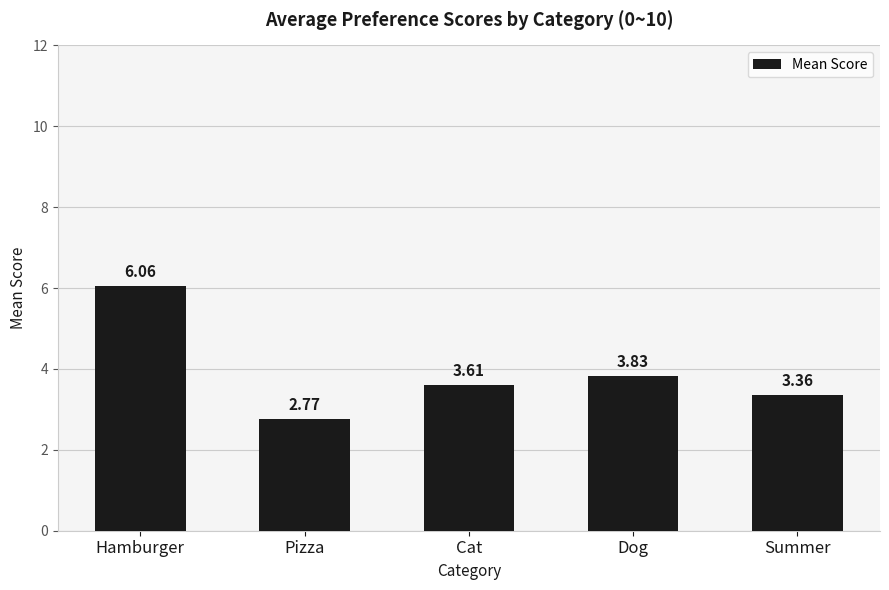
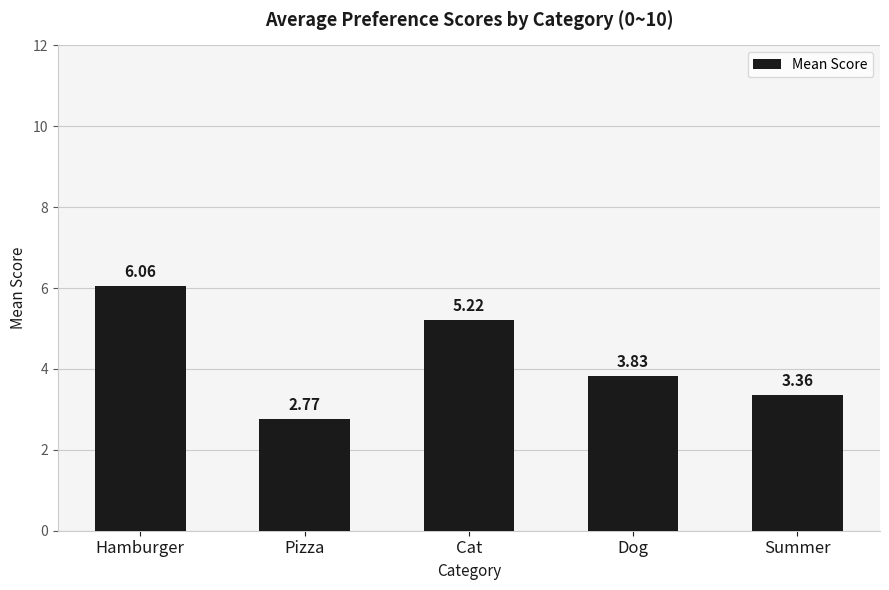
Cat: 3.61 -> 5.22
